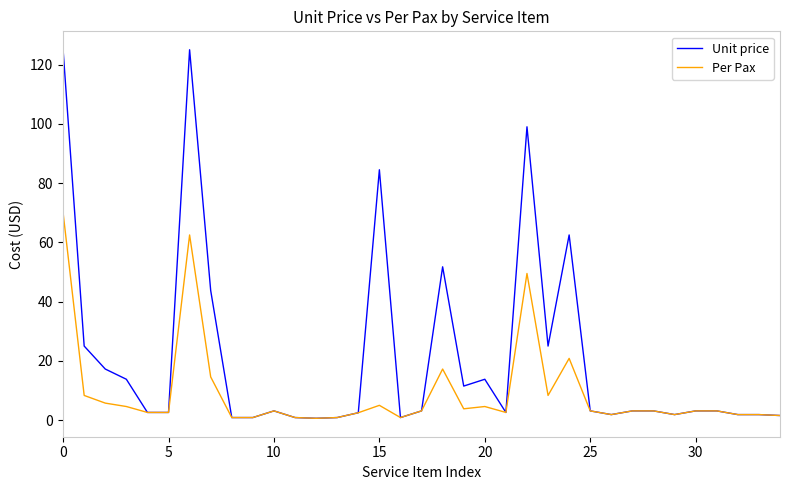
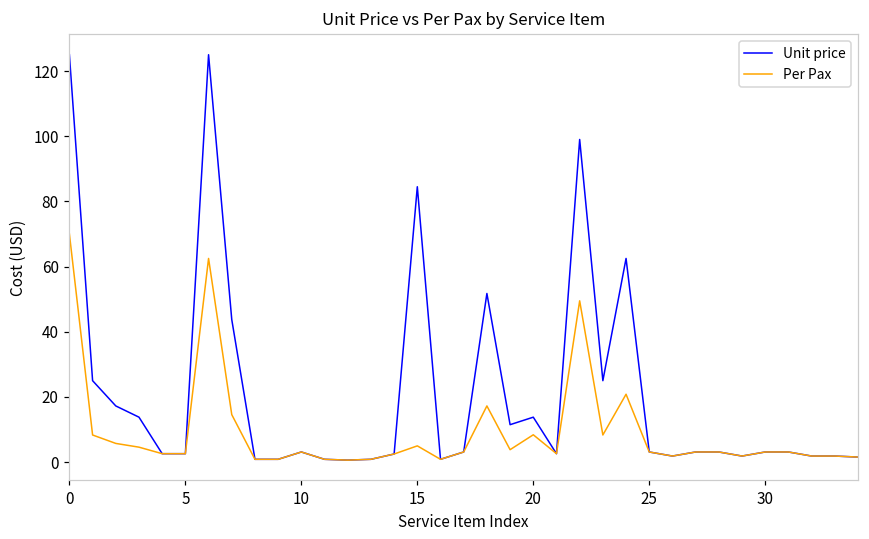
Per Pax, 20: 5 -> 8
